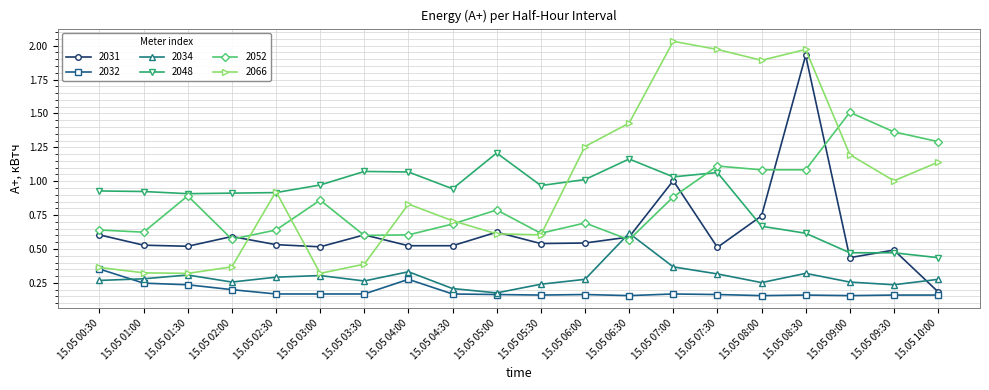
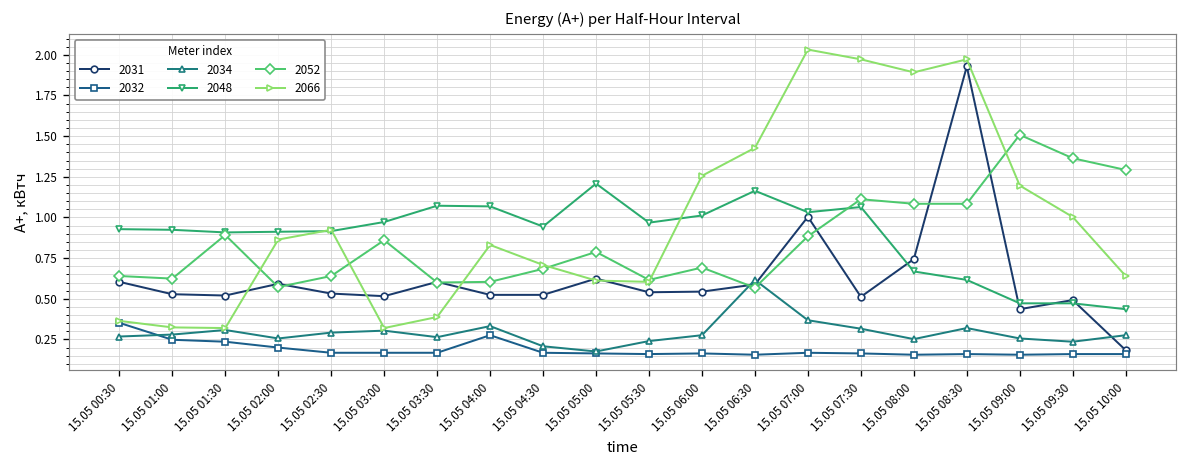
2066, 15.05 02:00: 0.37 -> 0.86
2066, 15.05 10:00: 1.14 -> 0.64
